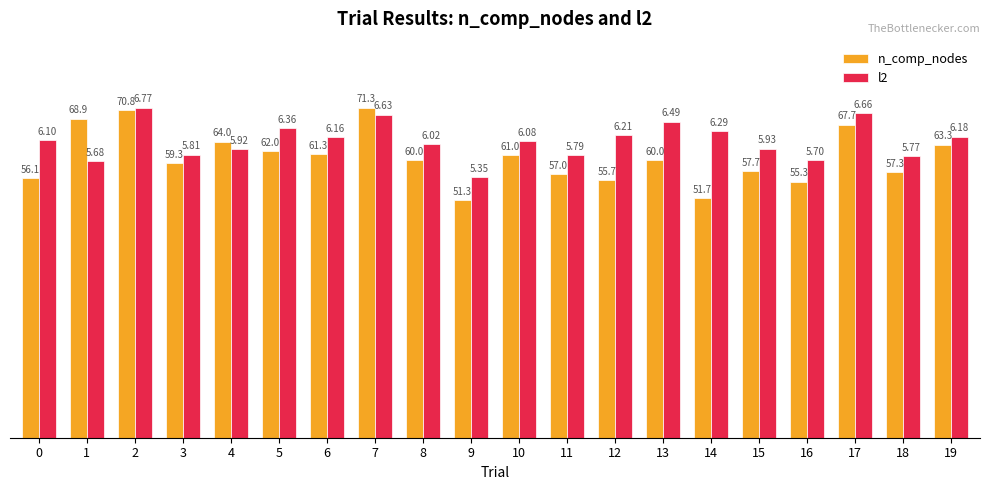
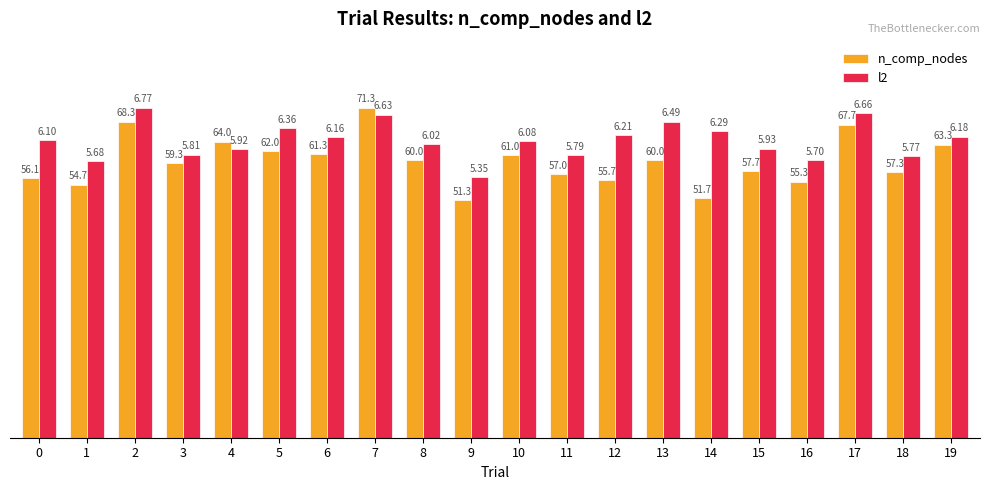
n_comp_nodes, 1: 68.9 -> 54.7
n_comp_nodes, 2: 70.8 -> 68.3
